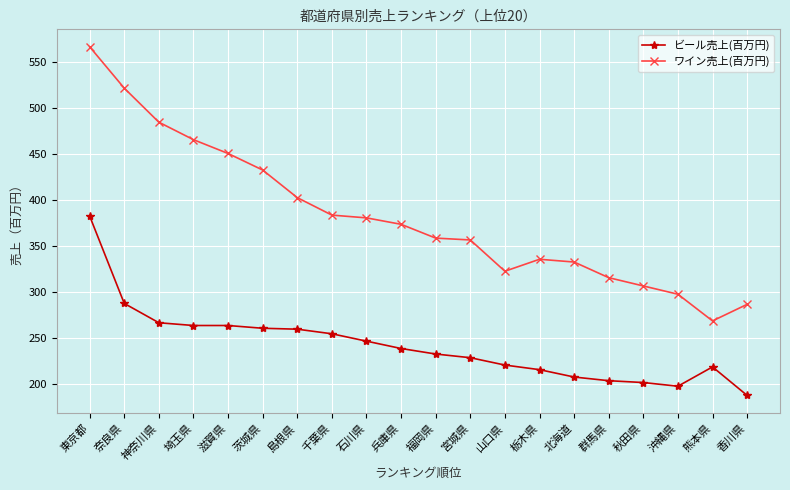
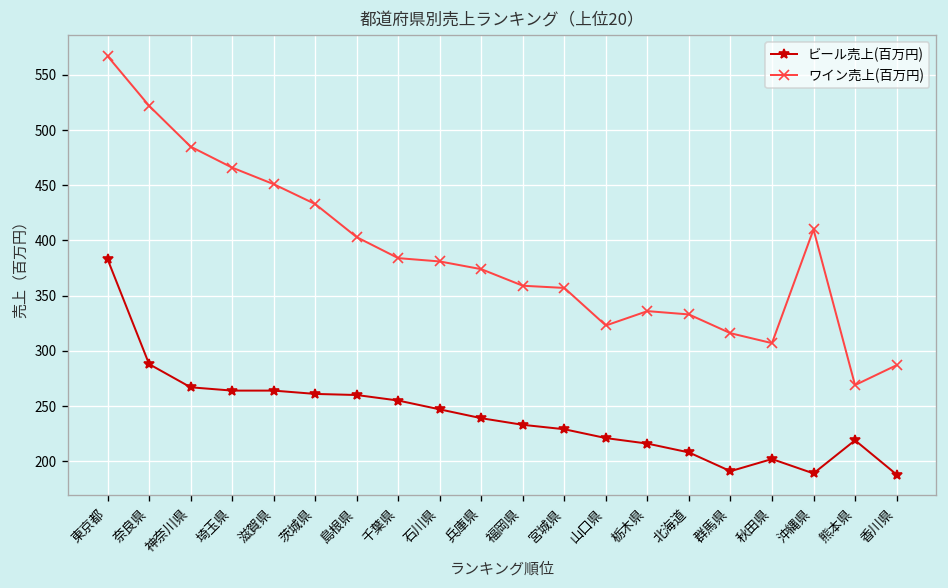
ビール売上(百万円), 群馬県: 200 -> 190
ビール売上(百万円), 沖縄県: 200 -> 190
ワイン売上(百万円), 沖縄県: 300 -> 410
